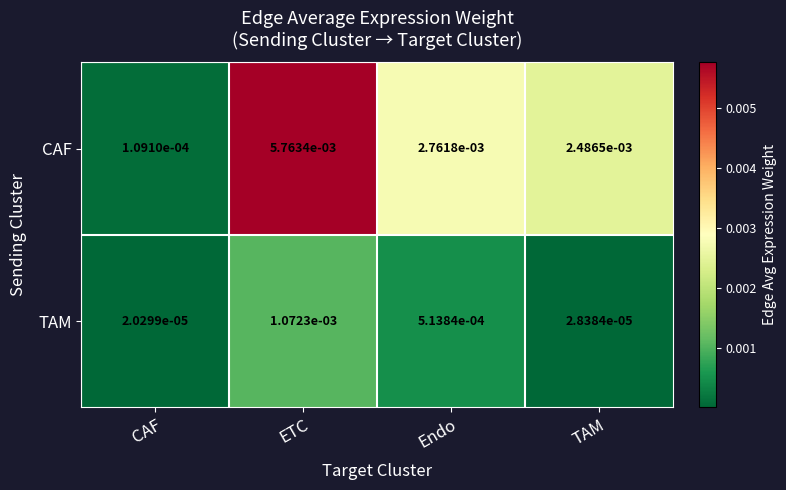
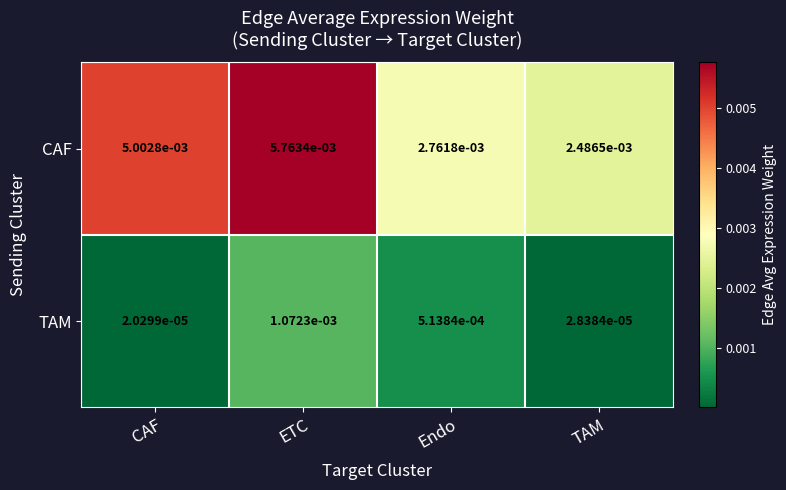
CAF, CAF: 1.0910e-04 -> 5.0028e-03
